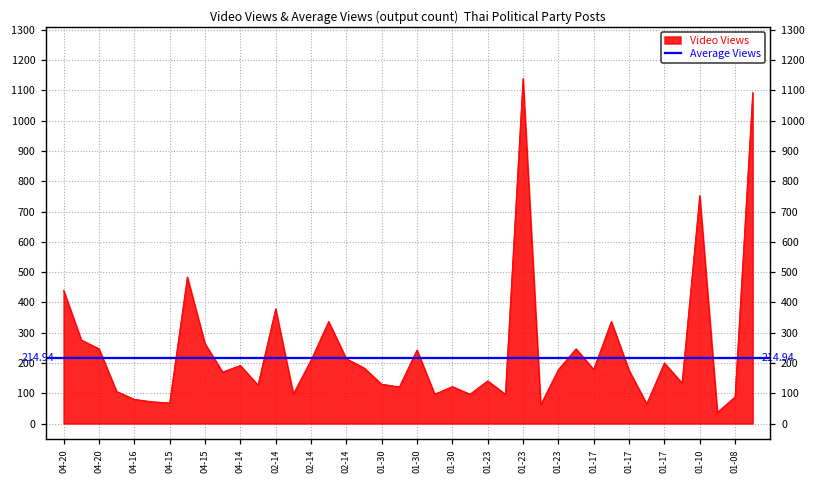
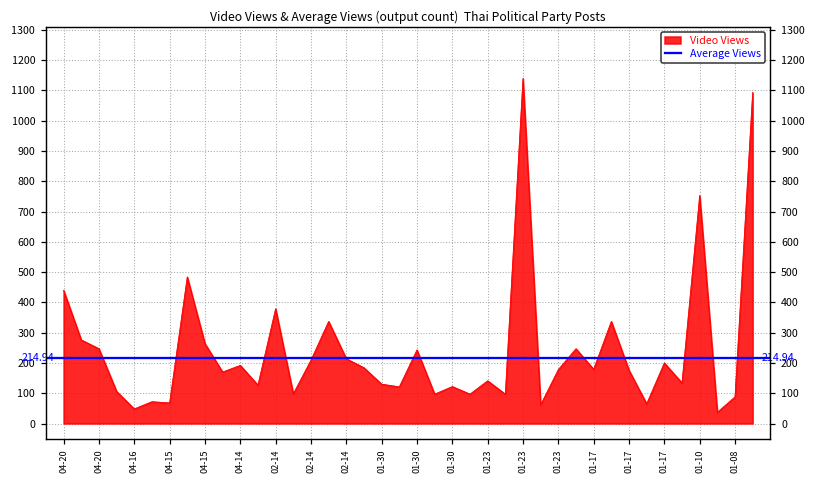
04-16: 80 -> 50
